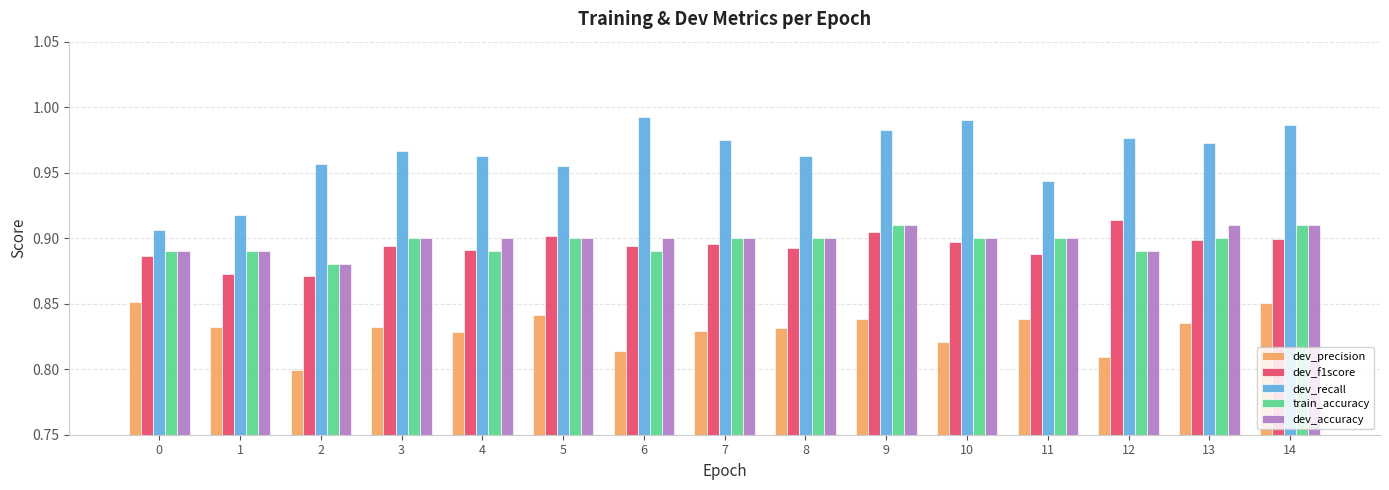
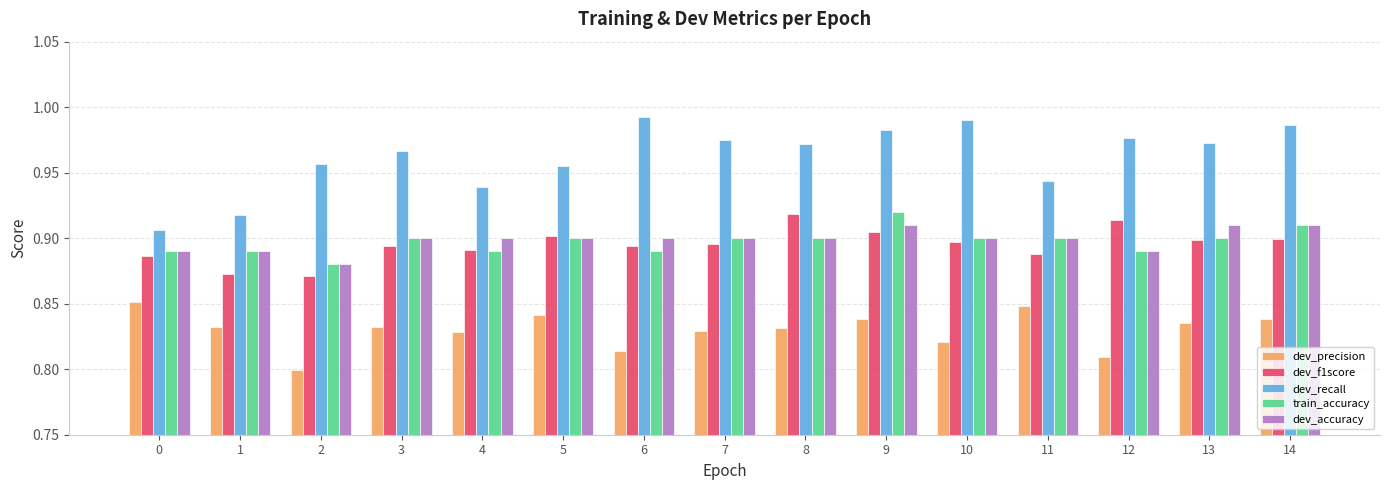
dev_recall, 4: 0.963 -> 0.939
dev_f1score, 8: 0.892 -> 0.919
dev_recall, 8: 0.963 -> 0.972
train_accuracy, 9: 0.91 -> 0.92
dev_precision, 11: 0.839 -> 0.848
dev_precision, 14: 0.851 -> 0.838
